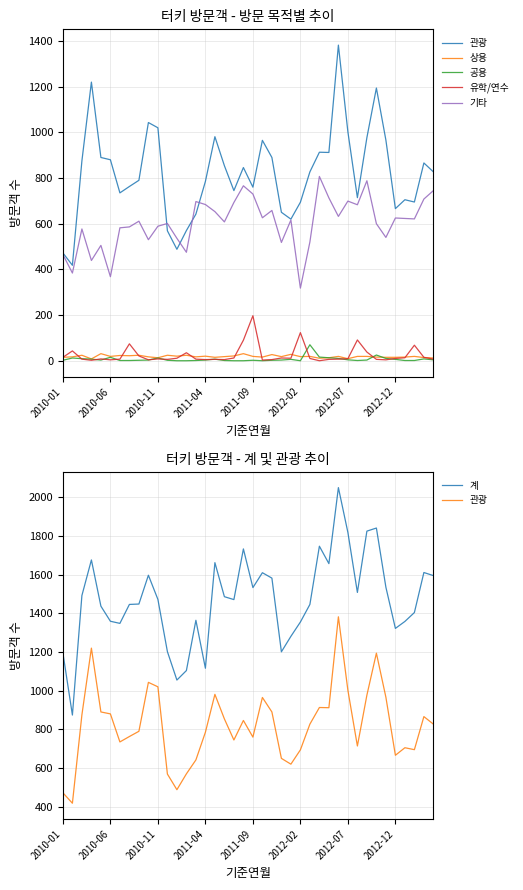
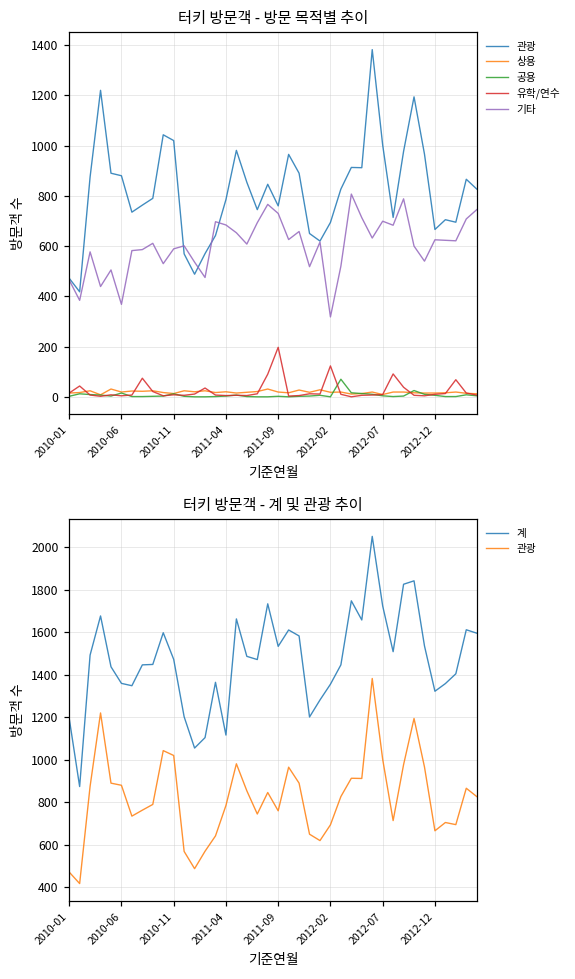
터키 방문객 - 계 및 관광 추이, 계, 2012-07: 1820 -> 1720
